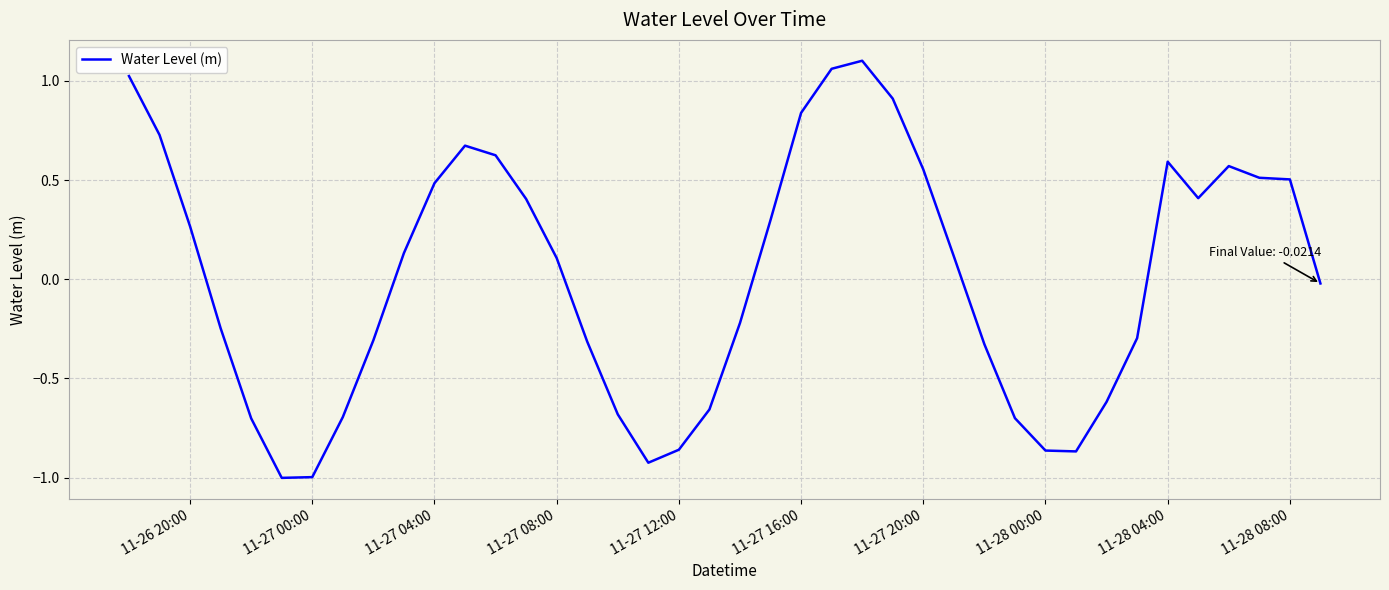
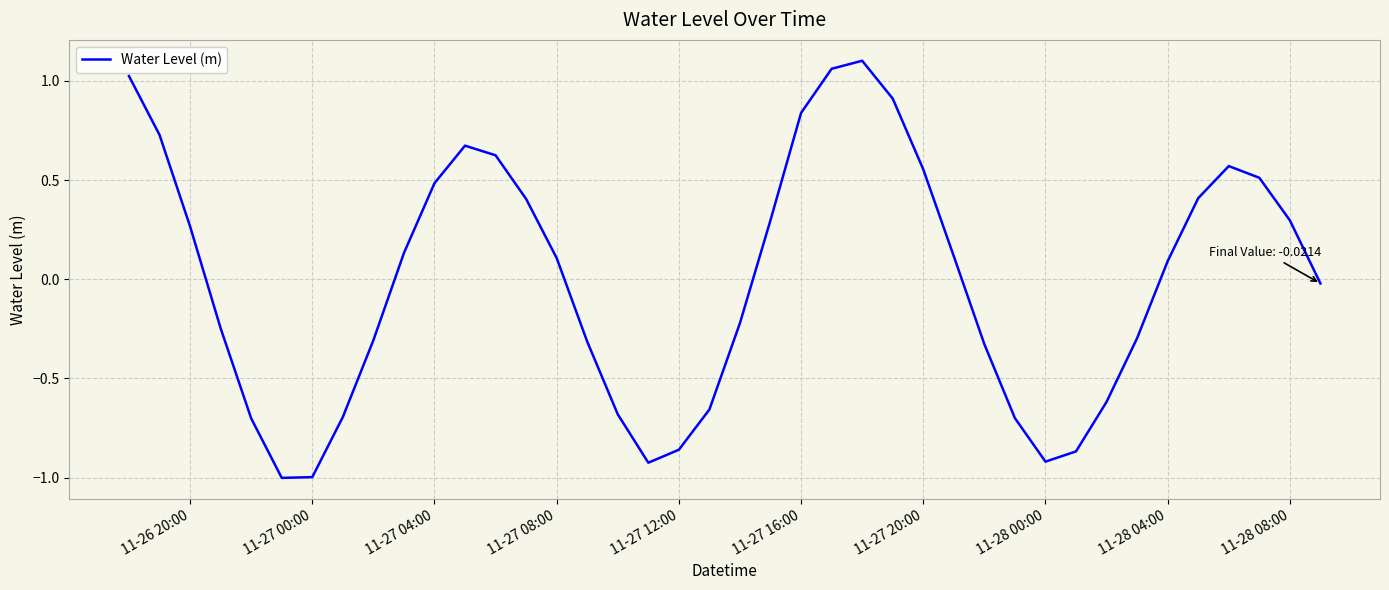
11-28 00:00: -0.86 -> -0.92
11-28 04:00: 0.59 -> 0.09
11-28 08:00: 0.50 -> 0.30
